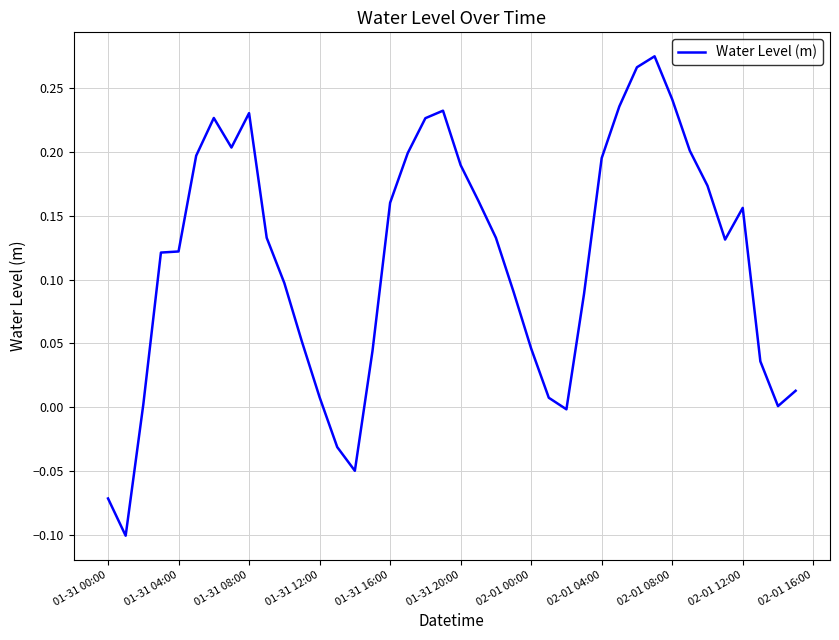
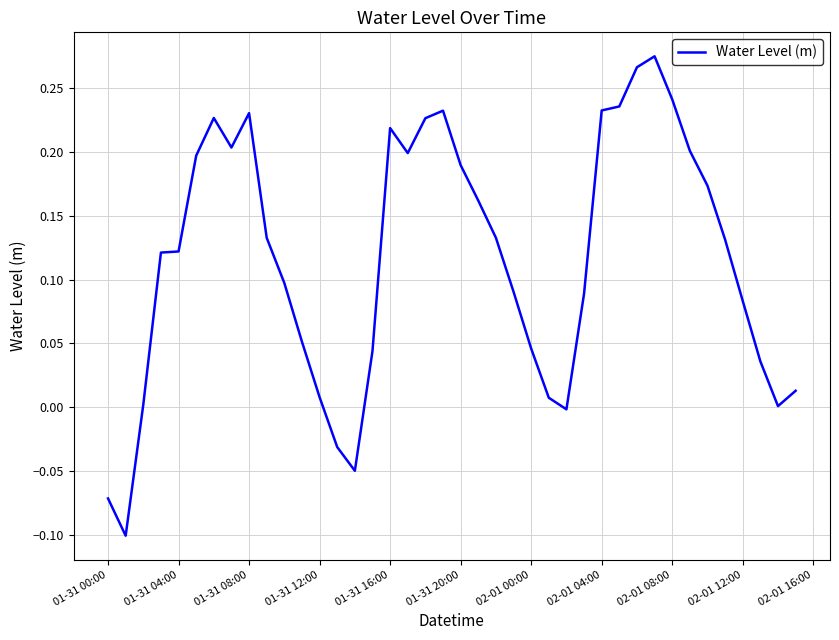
01-31 16:00: 0.160 -> 0.219
02-01 04:00: 0.195 -> 0.233
02-01 12:00: 0.156 -> 0.083
